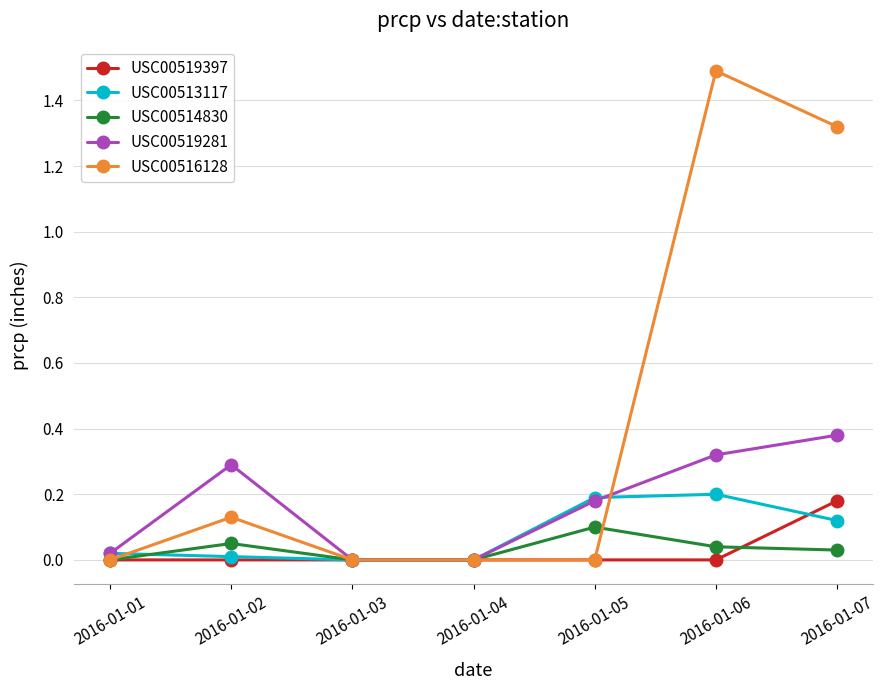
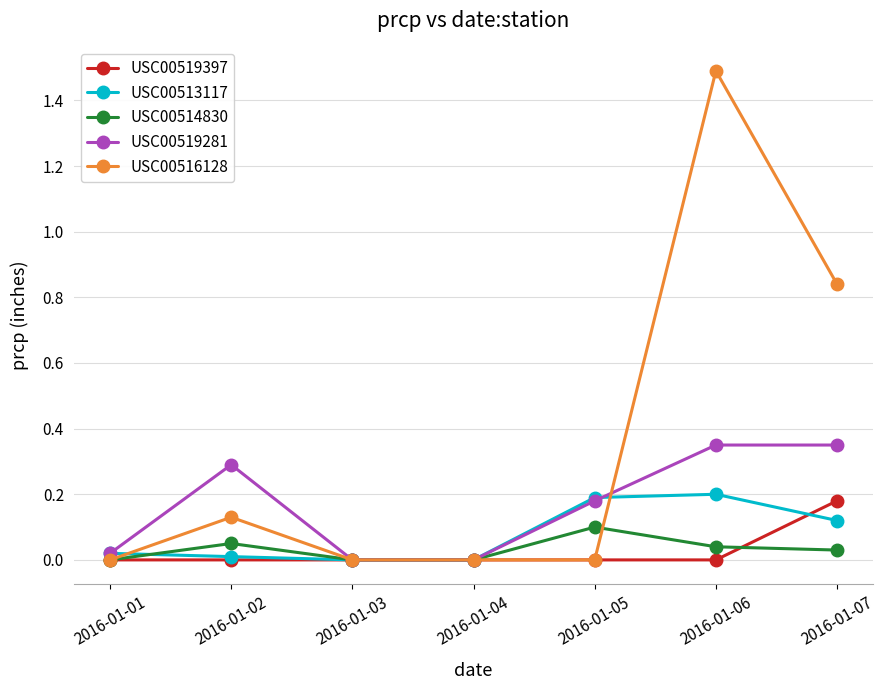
USC00519281, 2016-01-06: 0.32 -> 0.35
USC00519281, 2016-01-07: 0.38 -> 0.35
USC00516128, 2016-01-07: 1.32 -> 0.84
